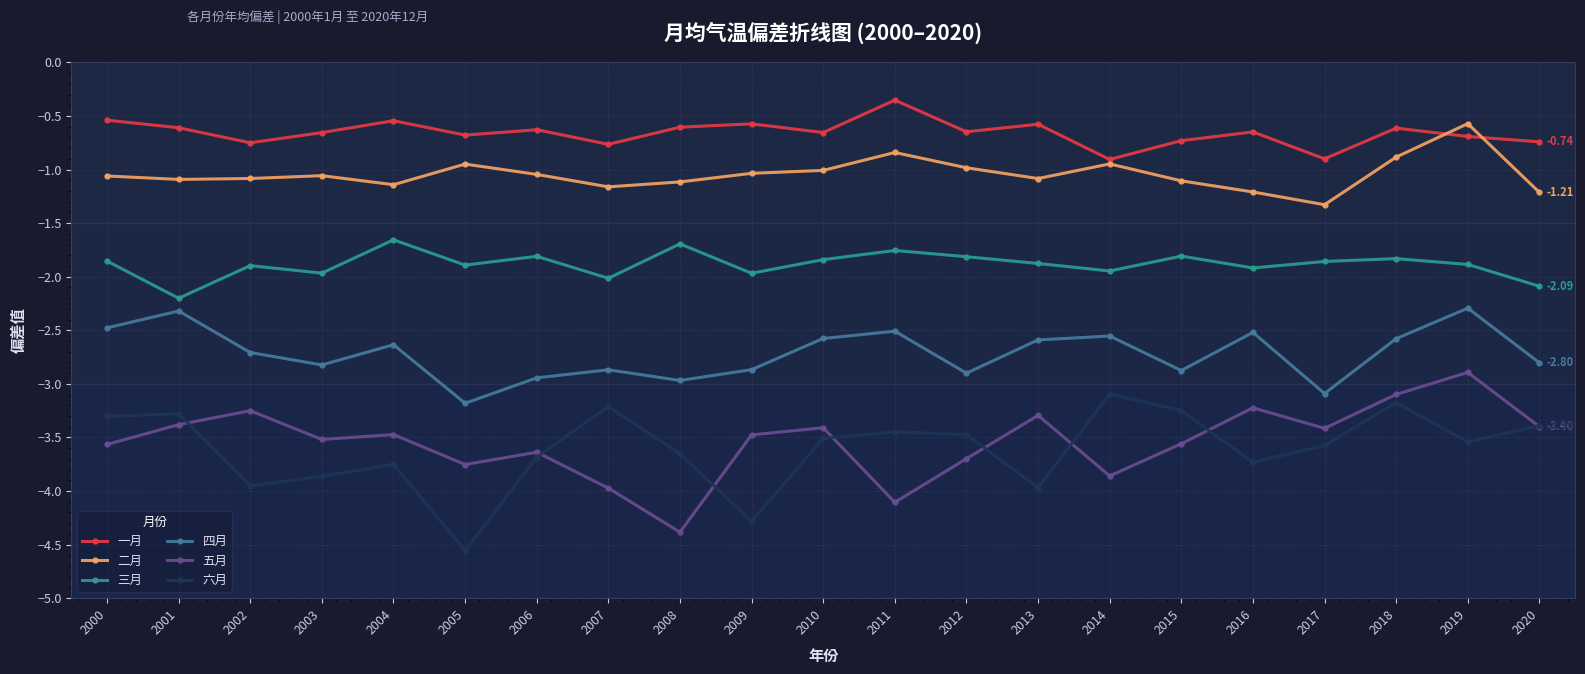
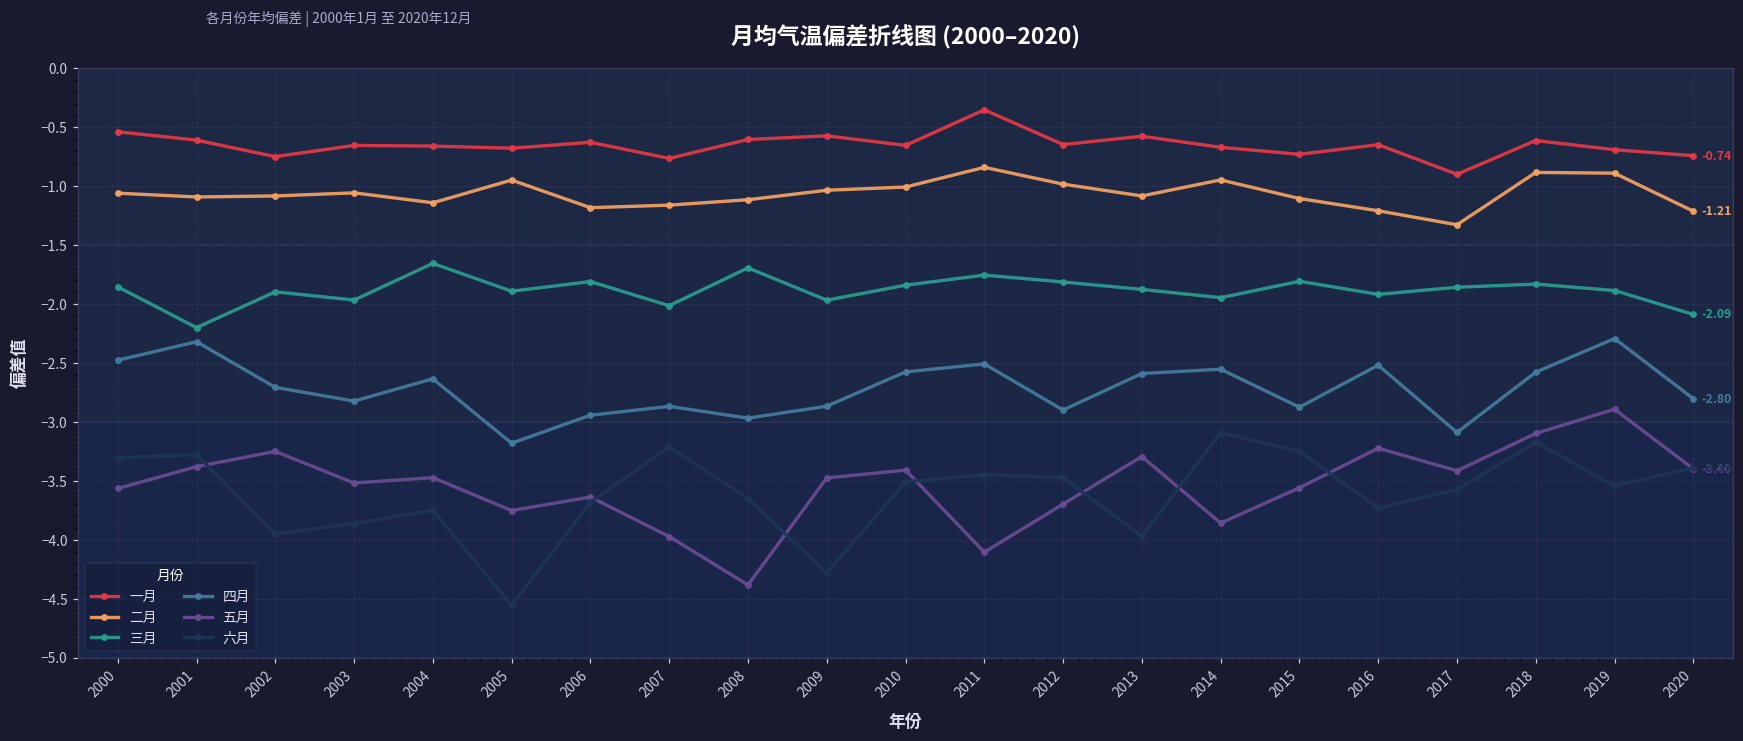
一月, 2004: -0.54 -> -0.66
二月, 2006: -1.05 -> -1.18
一月, 2014: -0.91 -> -0.67
二月, 2019: -0.57 -> -0.89
